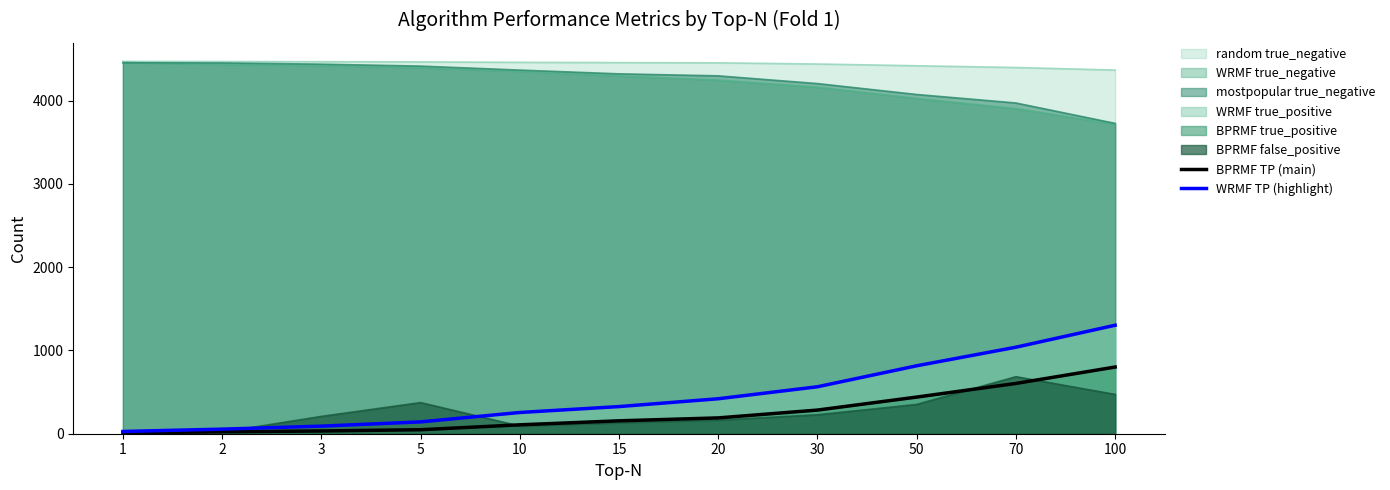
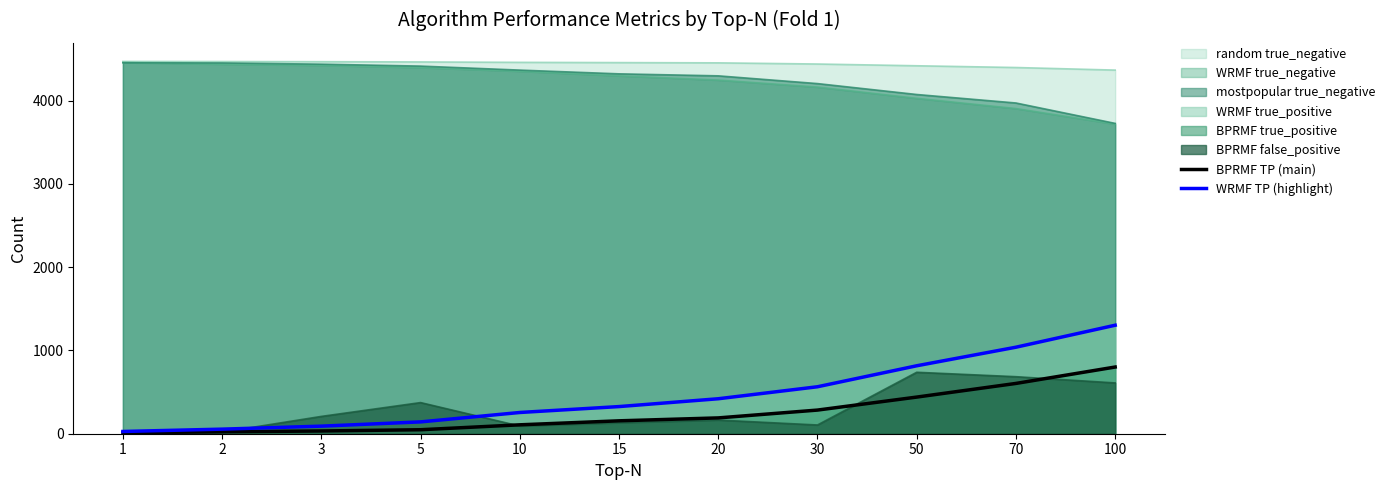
BPRMF false_positive, 30: 200 -> 100
BPRMF false_positive, 50: 400 -> 700
BPRMF false_positive, 100: 500 -> 600
